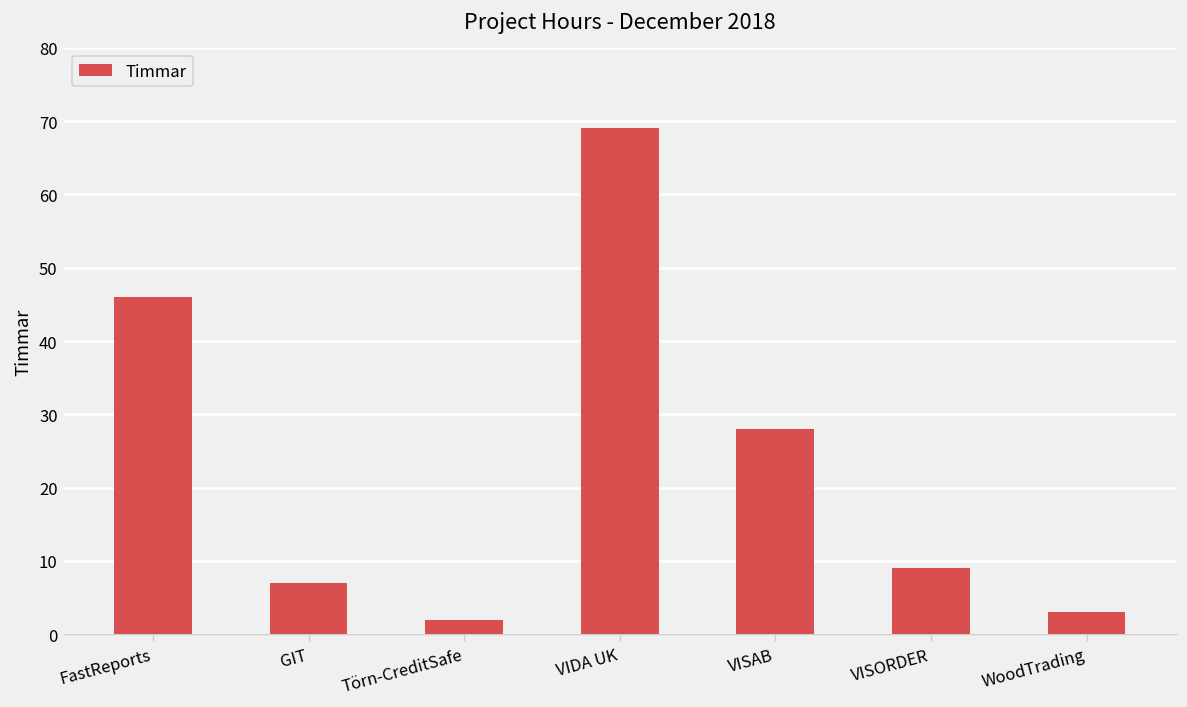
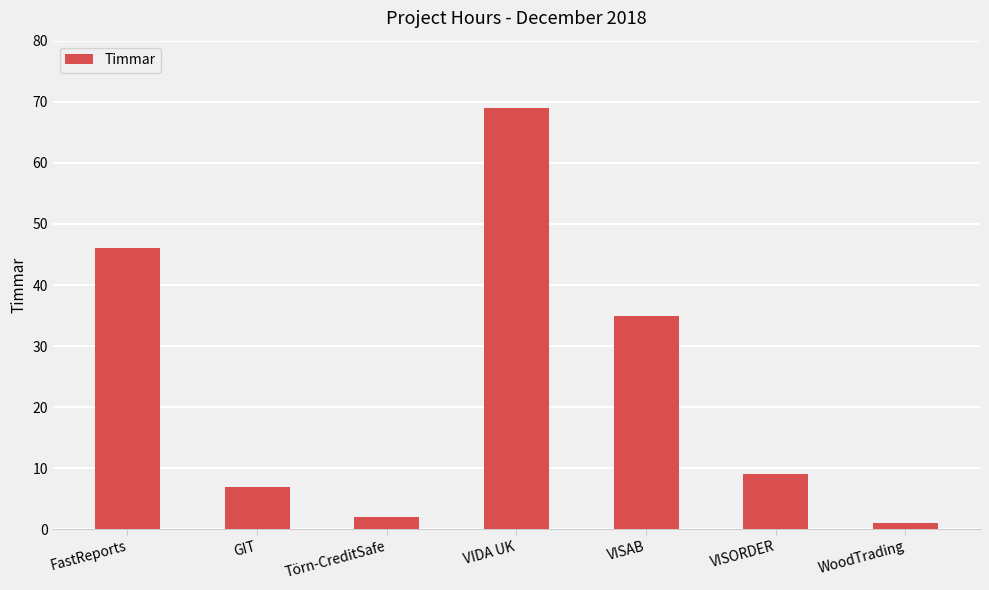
VISAB: 28 -> 35
WoodTrading: 3 -> 1
